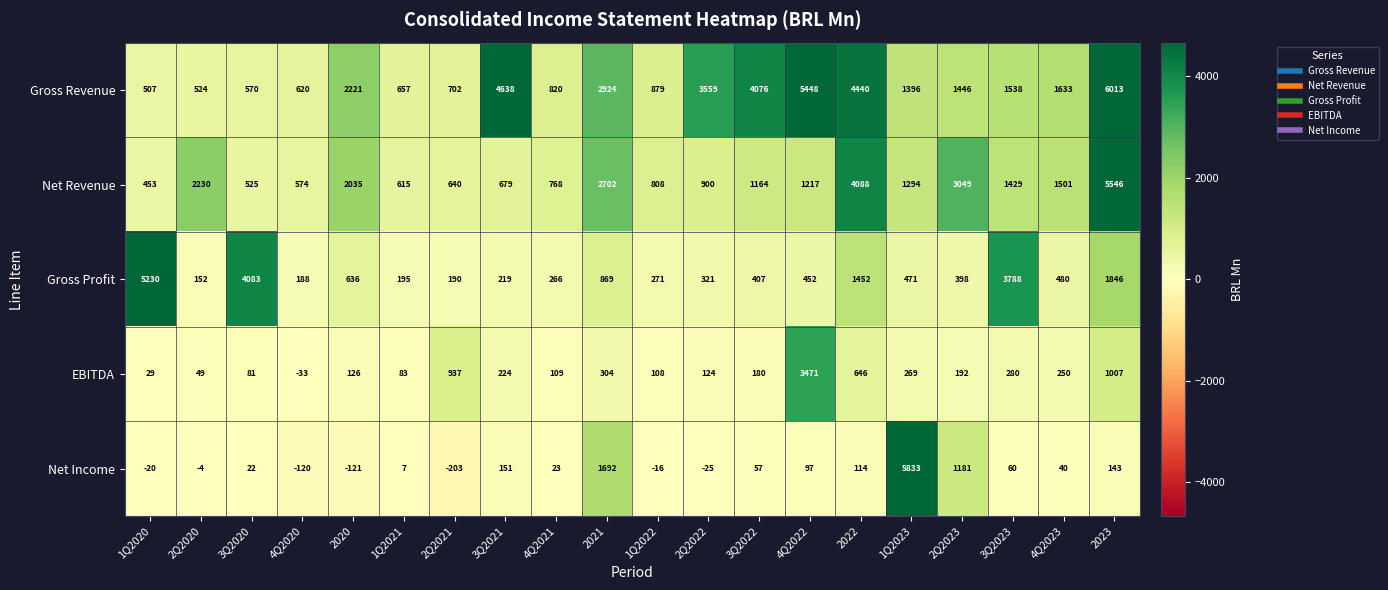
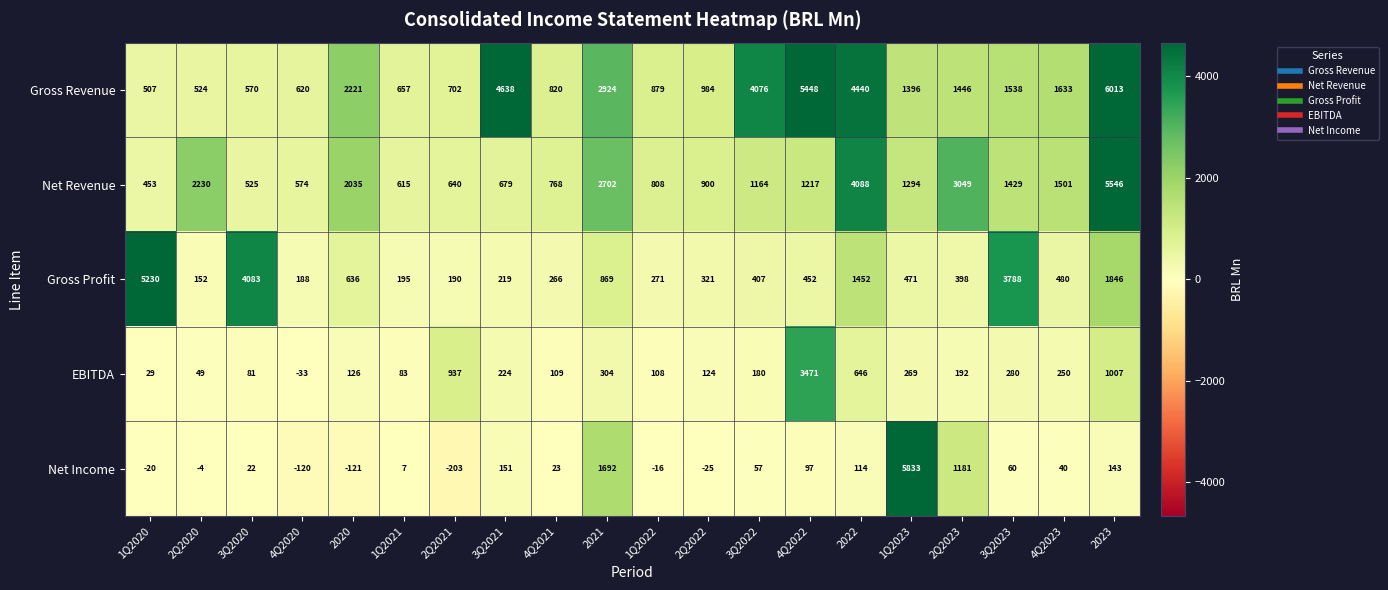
Gross Revenue, 2Q2022: 3559 -> 984
